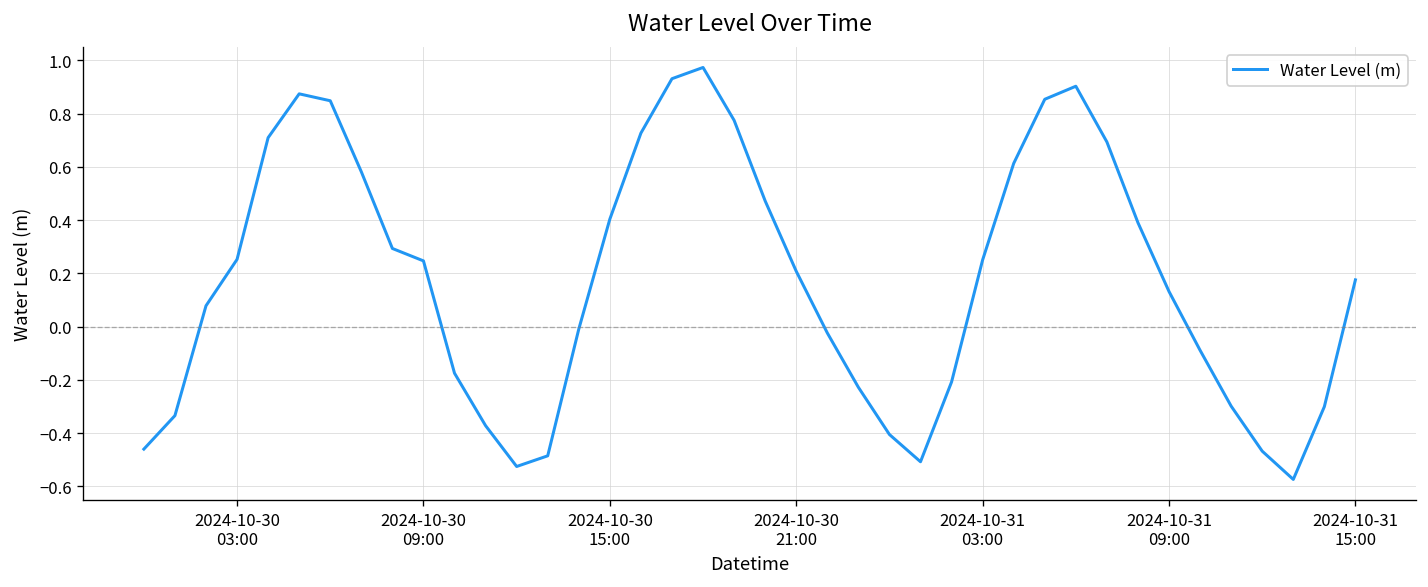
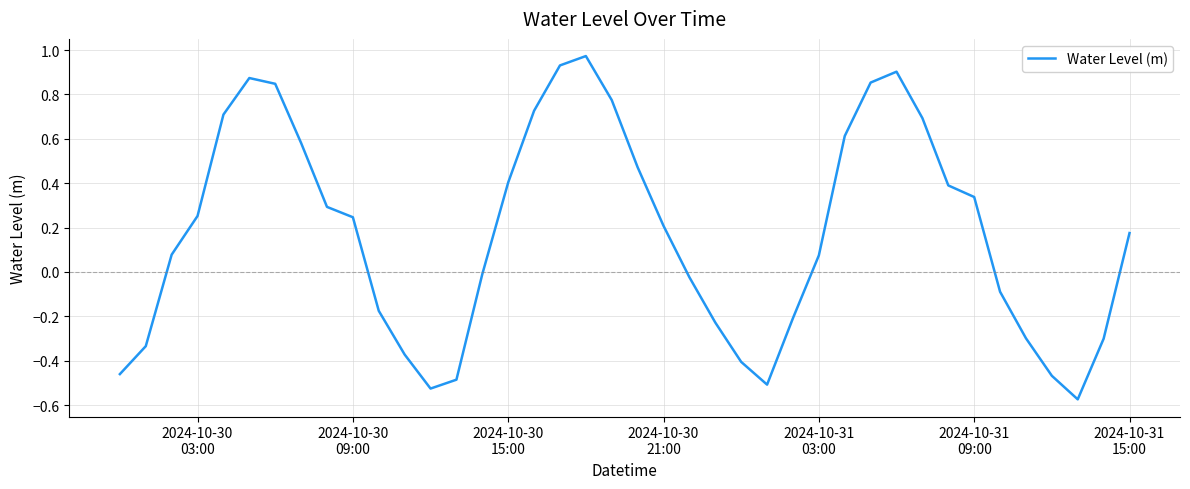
2024-10-31 03:00: 0.25 -> 0.07
2024-10-31 09:00: 0.13 -> 0.34
